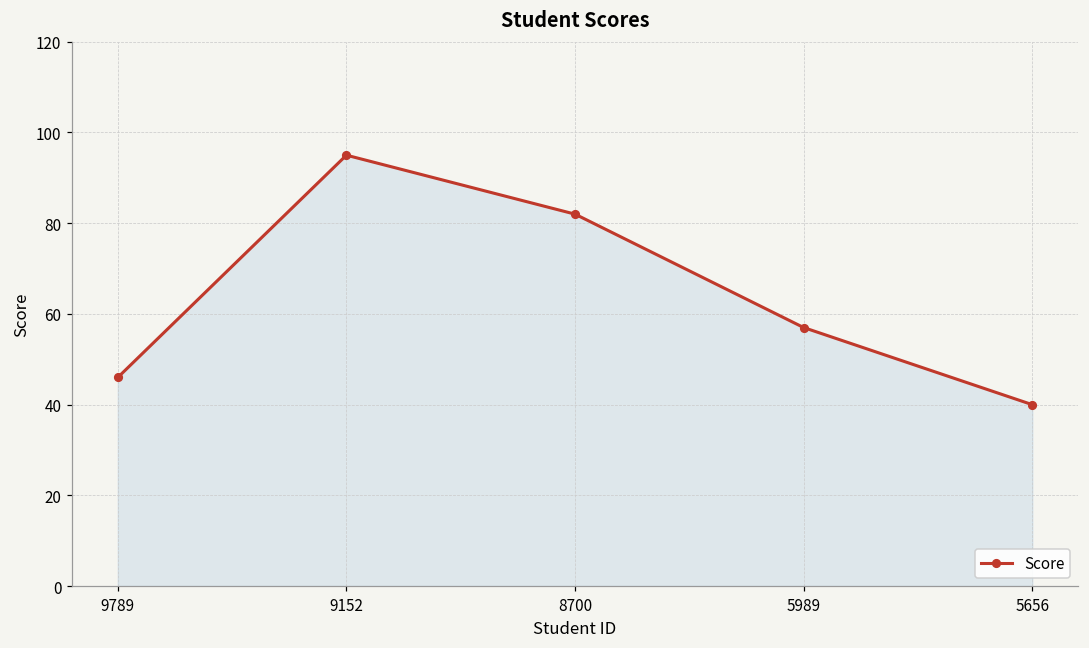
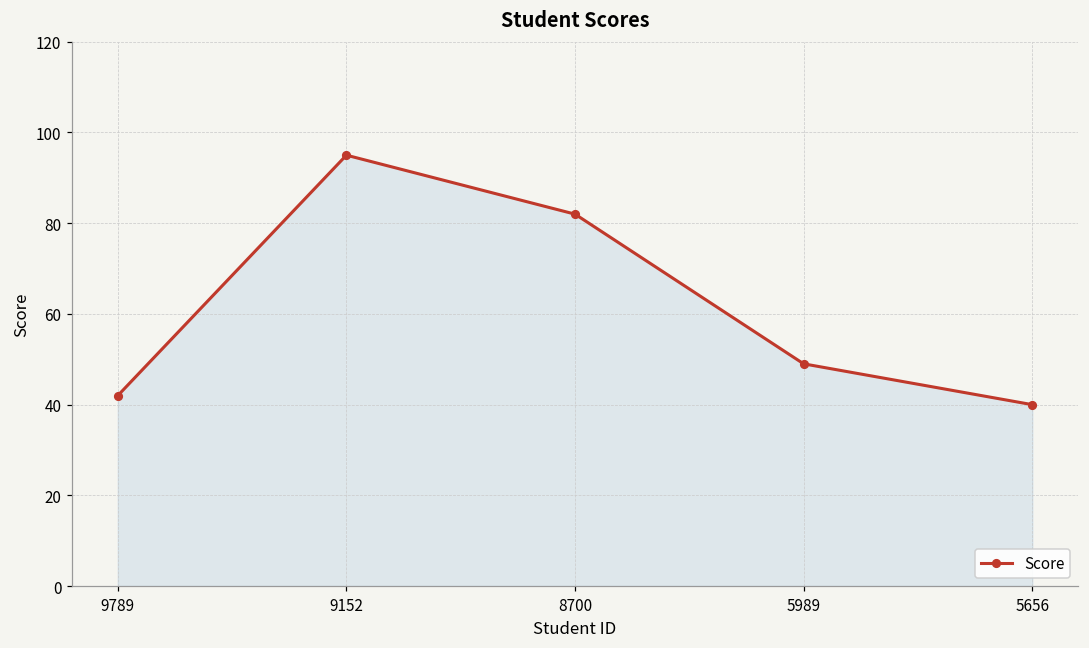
9789: 46 -> 42
5989: 57 -> 49
